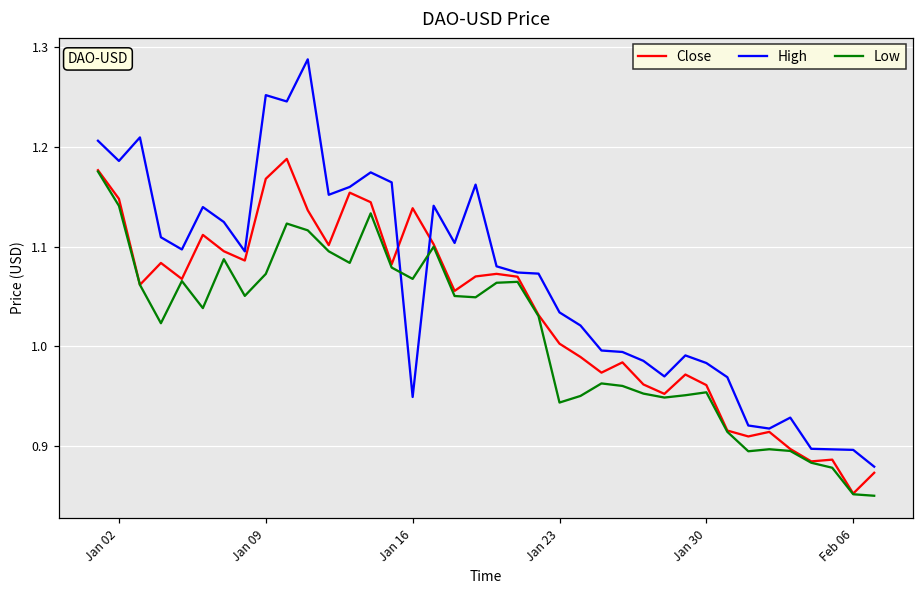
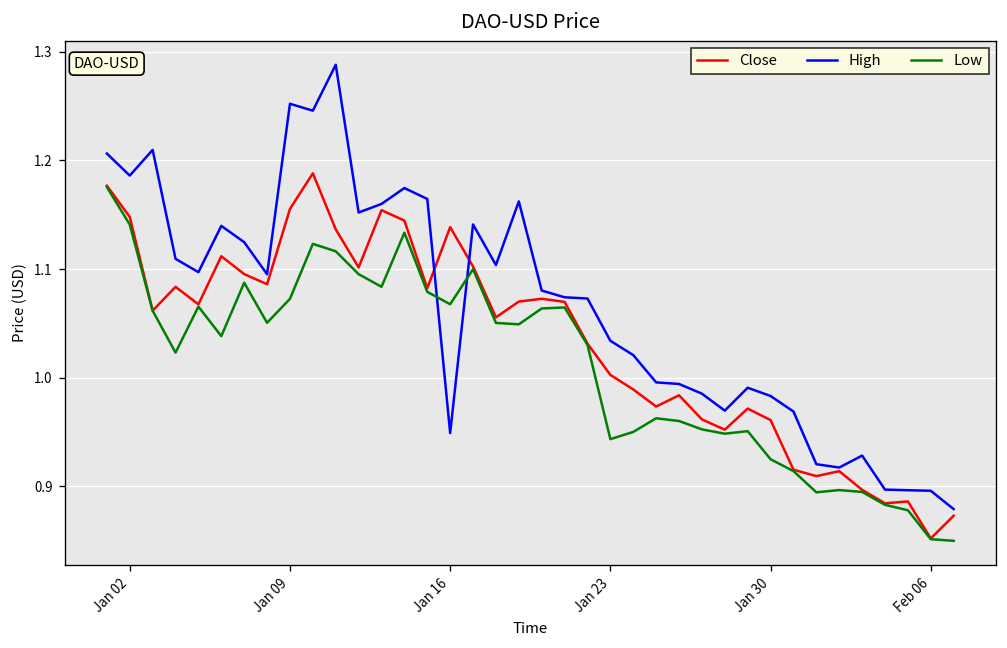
Close, Jan 09: 1.17 -> 1.16
Low, Jan 30: 0.95 -> 0.92
